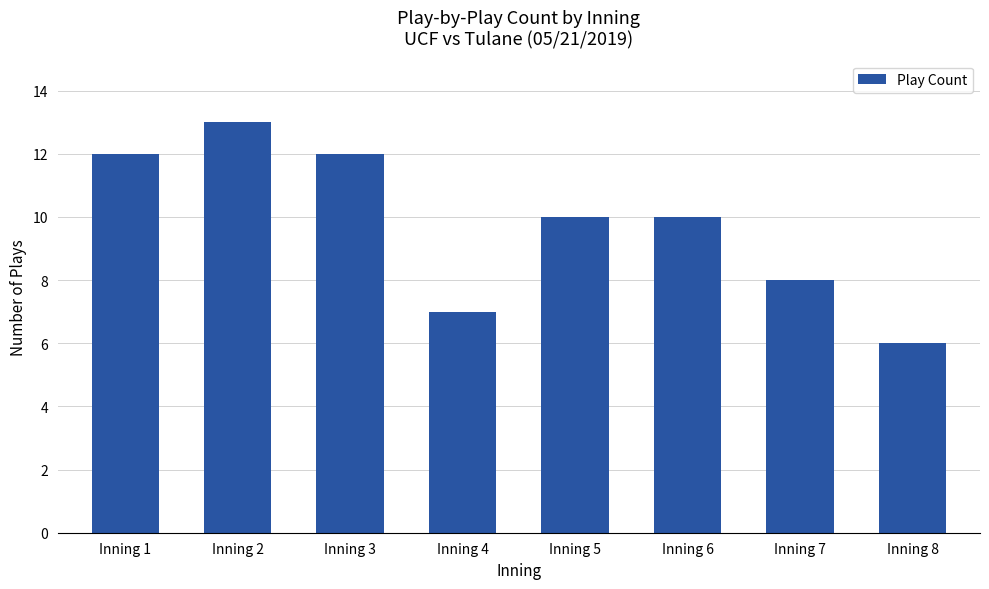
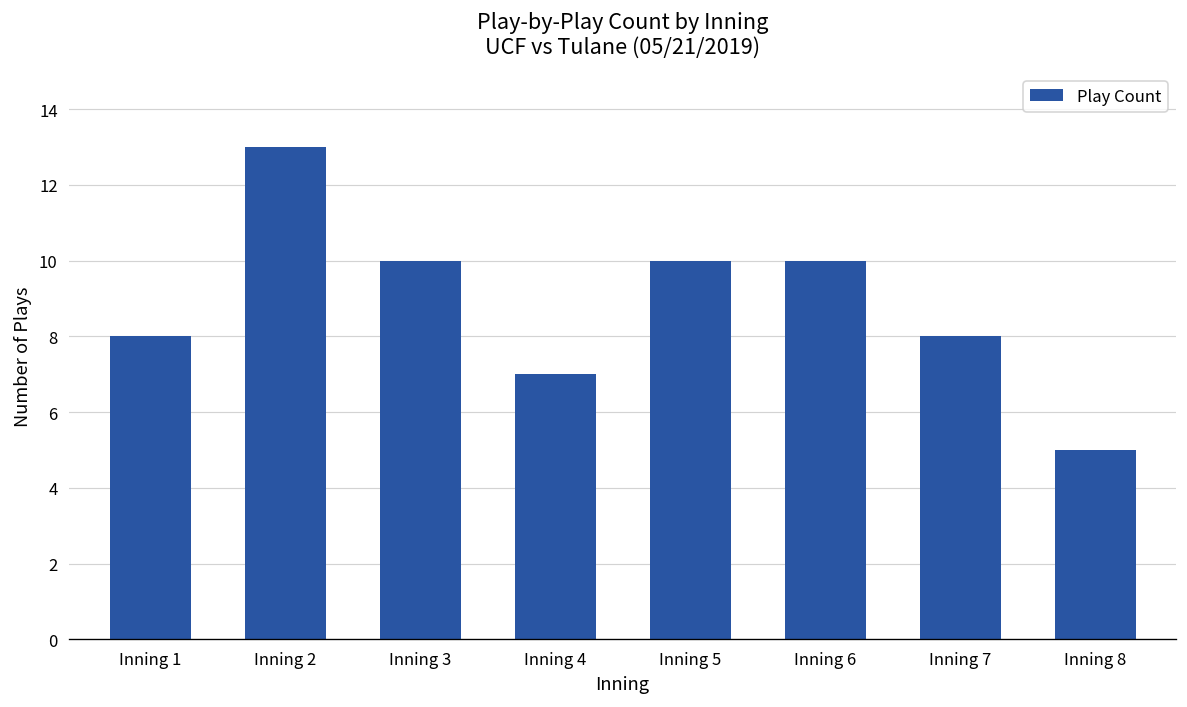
Inning 1: 12 -> 8
Inning 3: 12 -> 10
Inning 8: 6 -> 5
